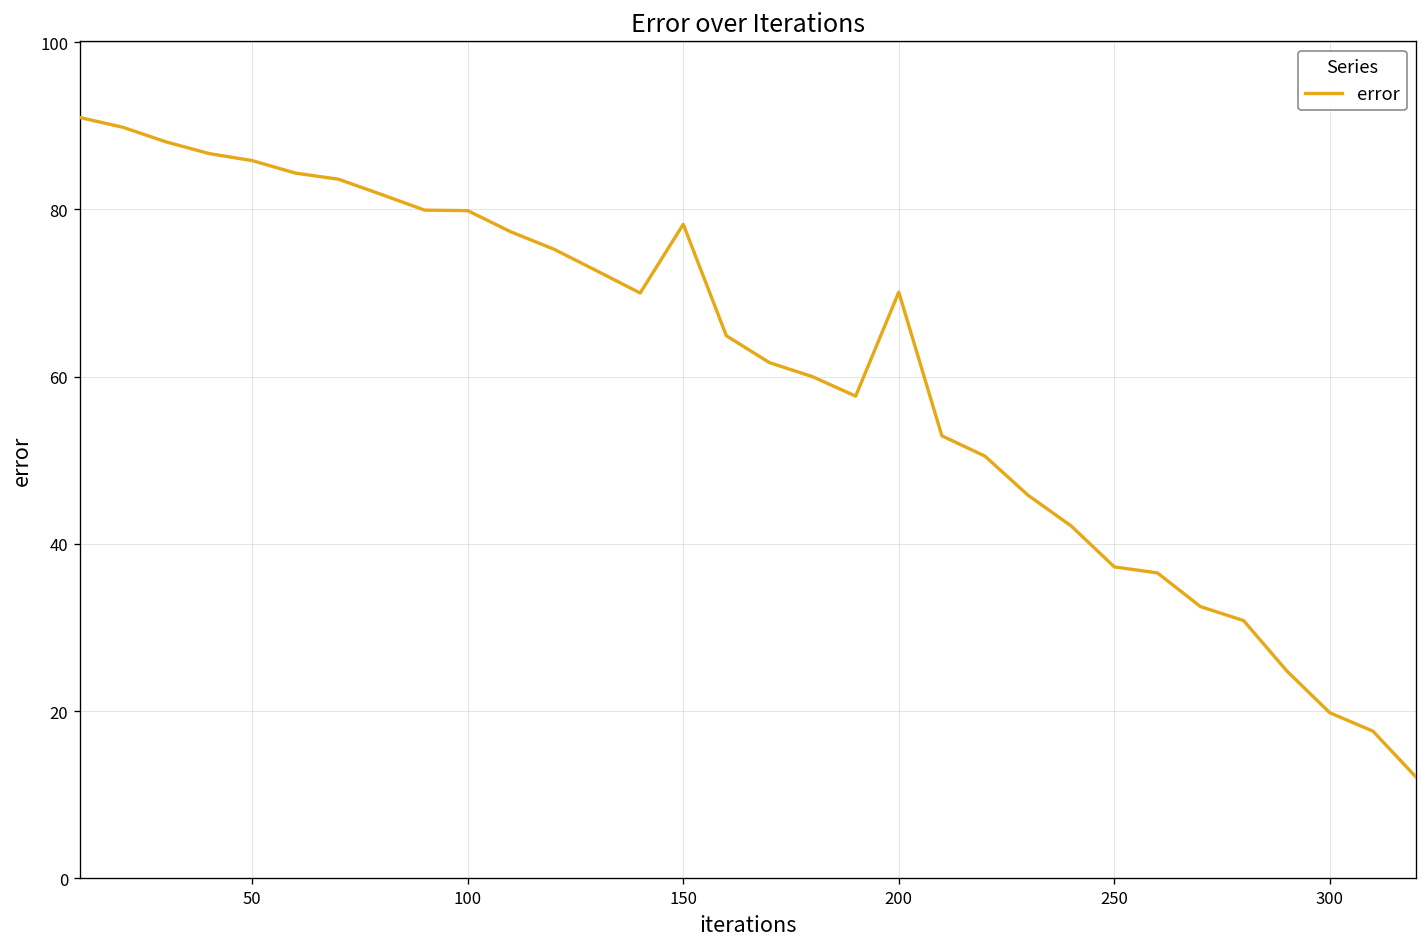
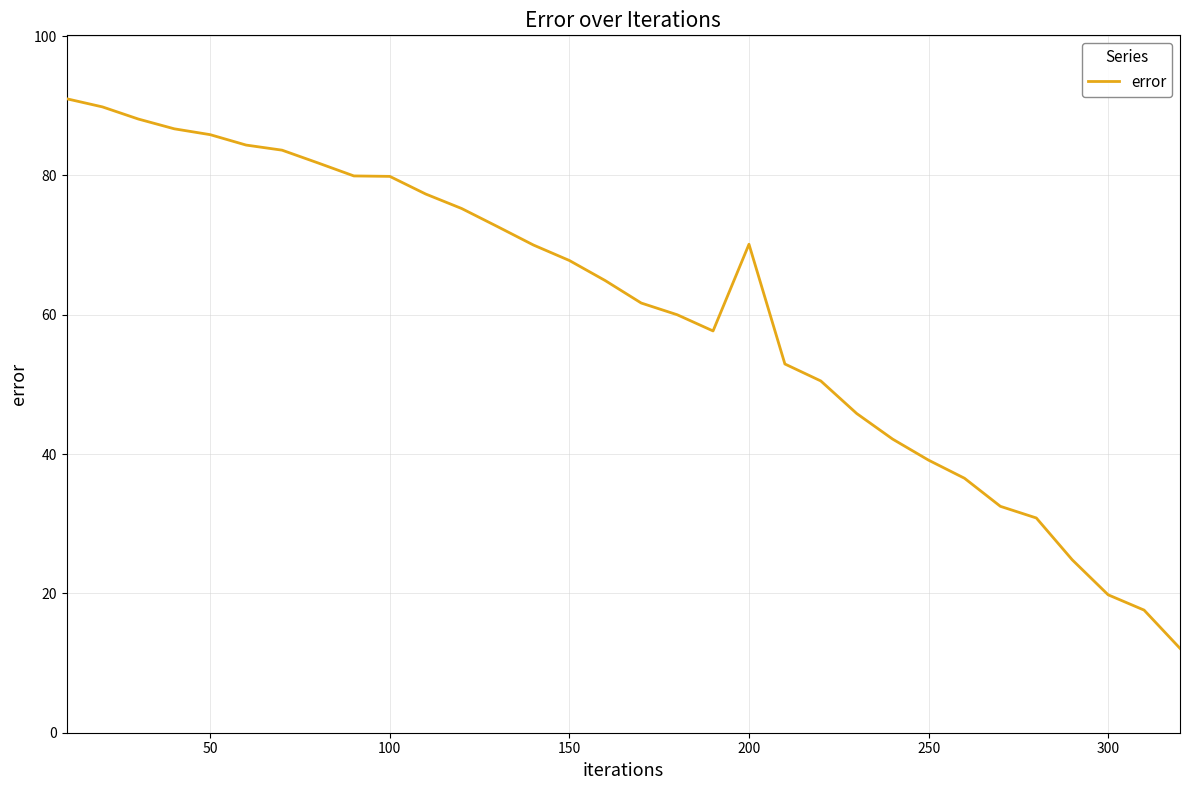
150: 78 -> 68
250: 37 -> 39
